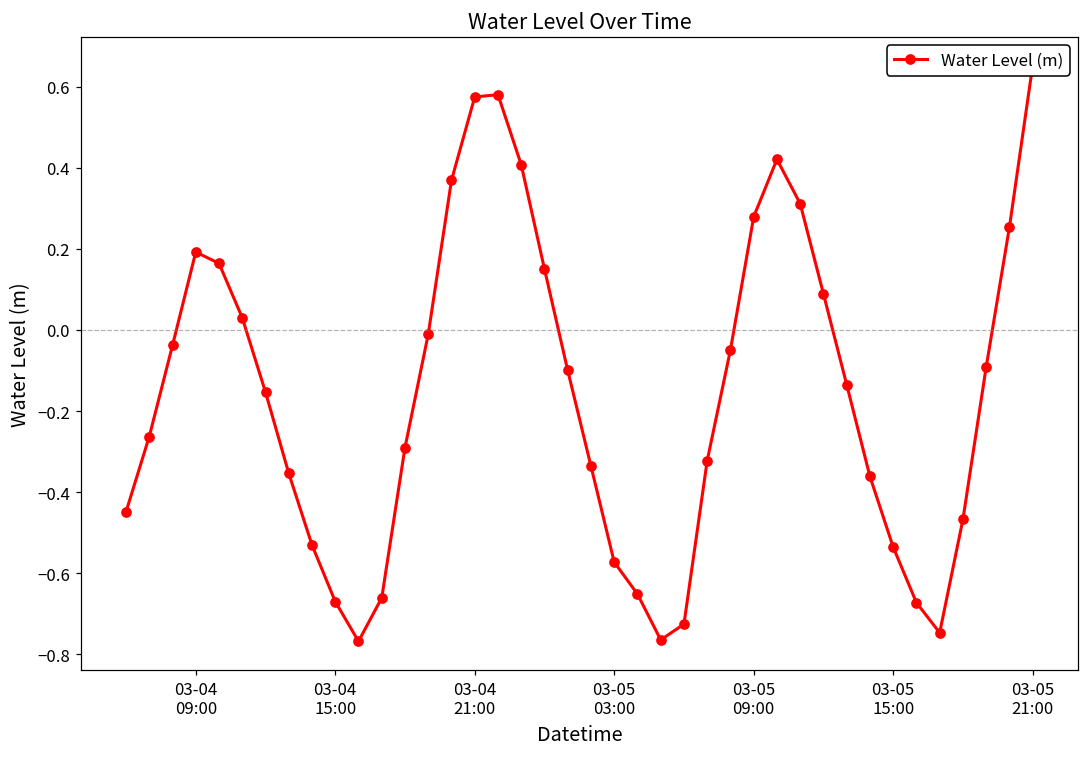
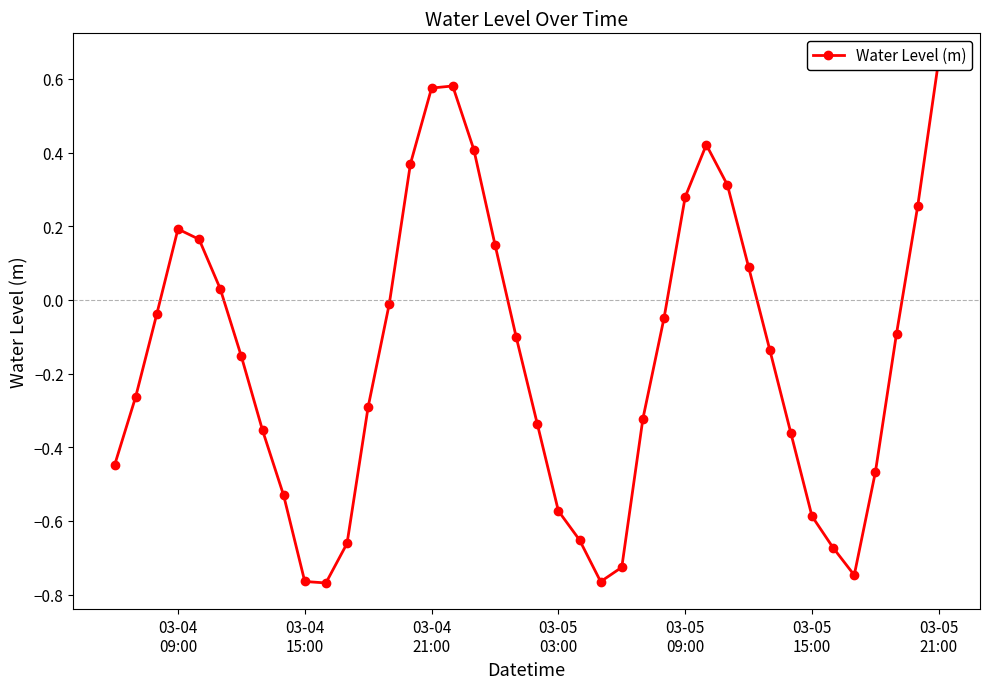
03-04 15:00: -0.67 -> -0.76
03-05 15:00: -0.54 -> -0.59
